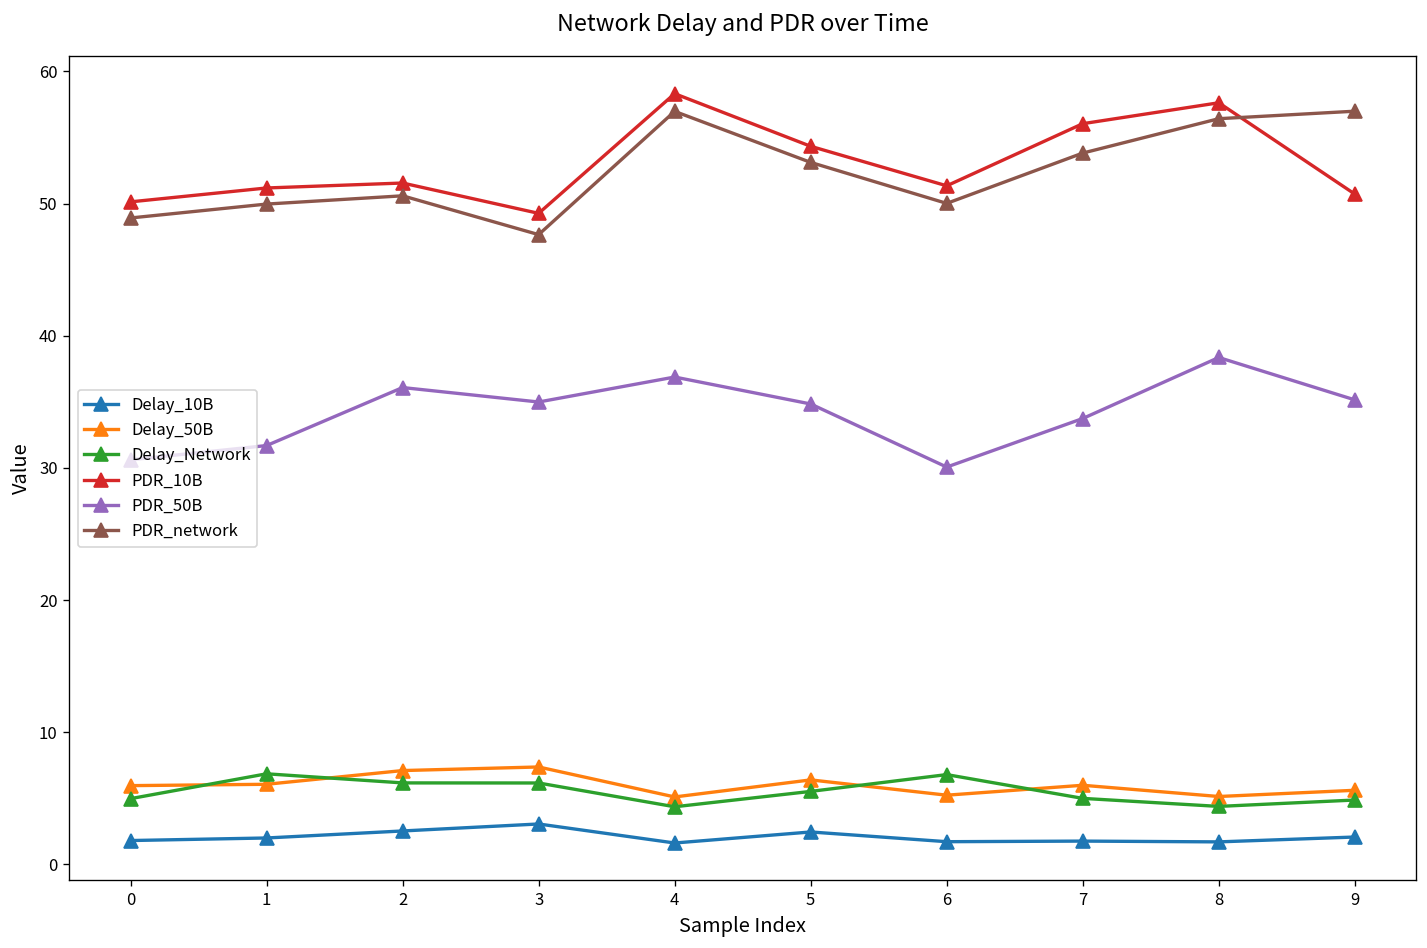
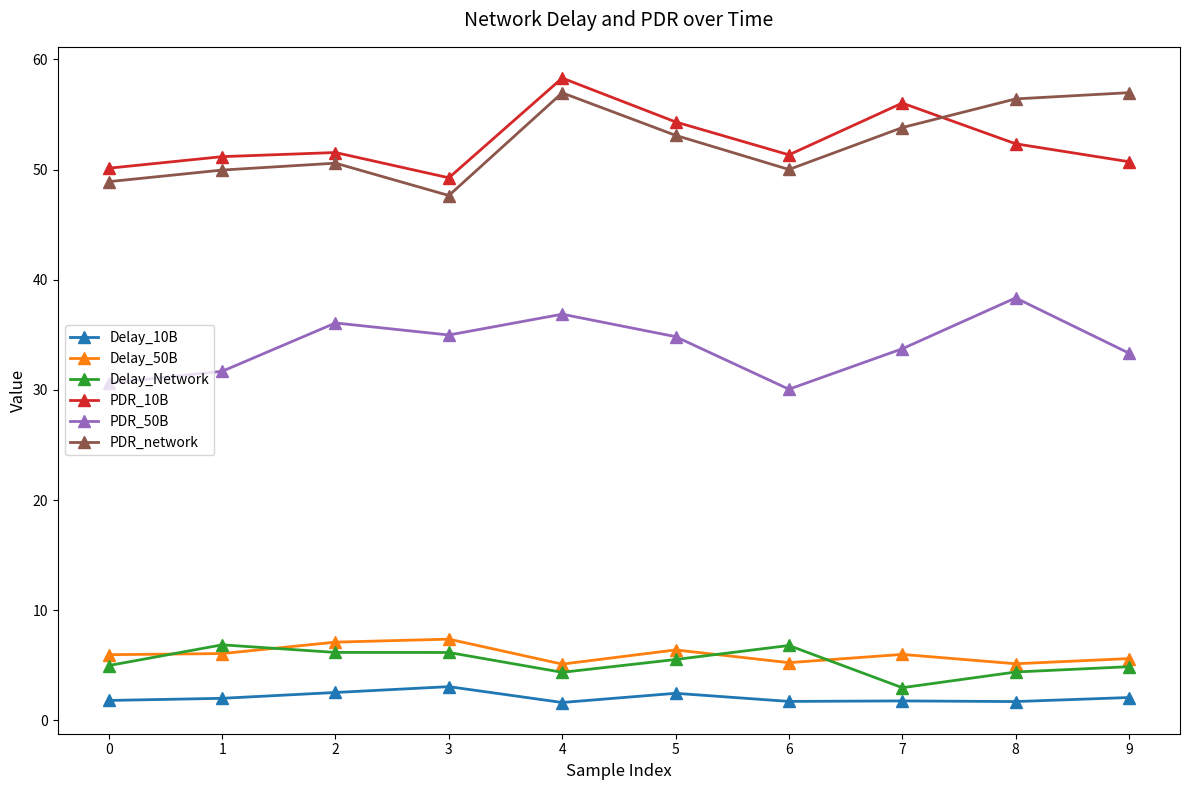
Delay_Network, 7: 5.0 -> 3.0
PDR_10B, 8: 57.6 -> 52.3
PDR_50B, 9: 35.1 -> 33.3
